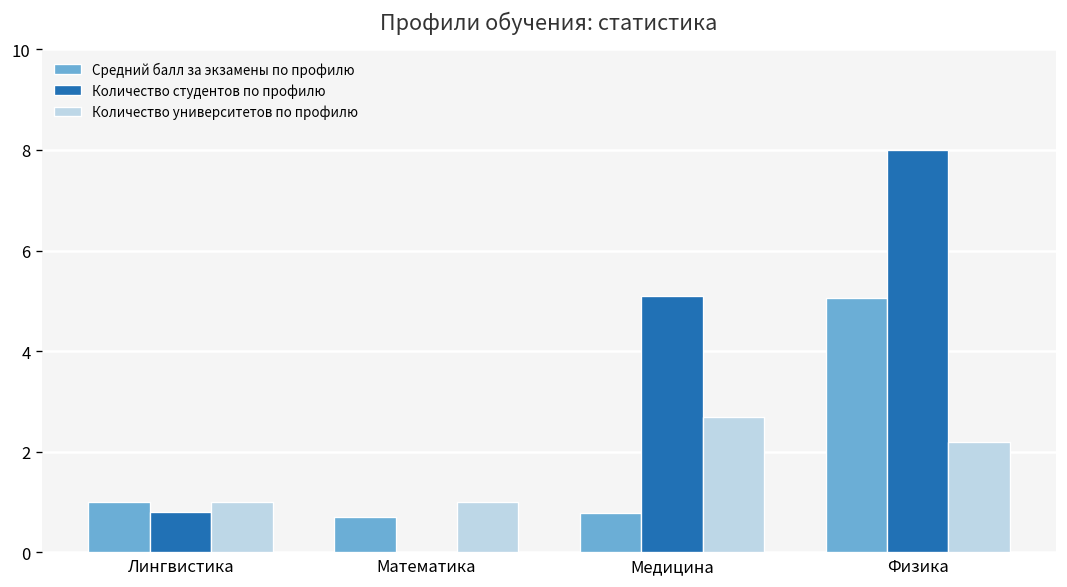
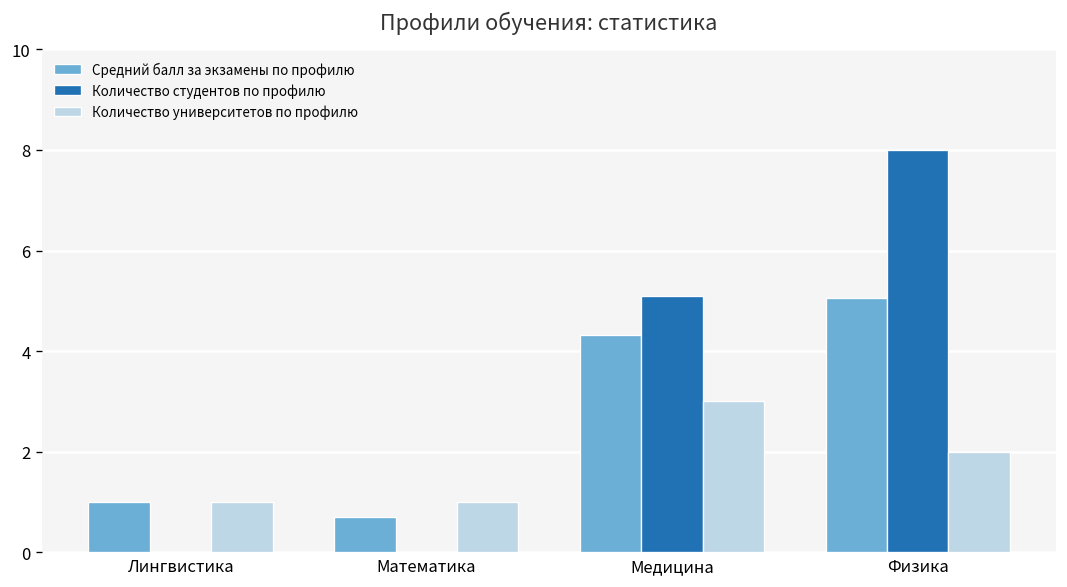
Количество студентов по профилю, Лингвистика: 0.8 -> 0.0
Средний балл за экзамены по профилю, Медицина: 0.8 -> 4.3
Количество университетов по профилю, Медицина: 2.7 -> 3.0
Количество университетов по профилю, Физика: 2.2 -> 2.0
